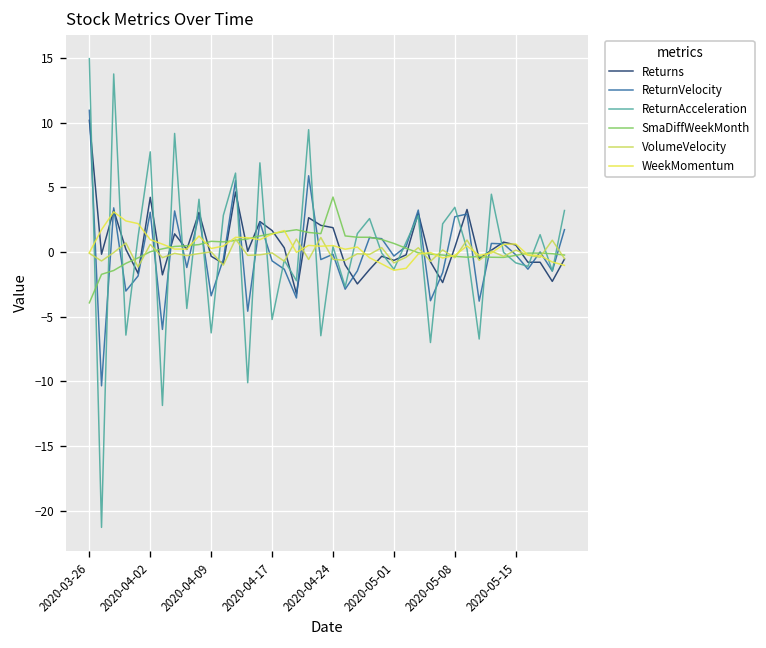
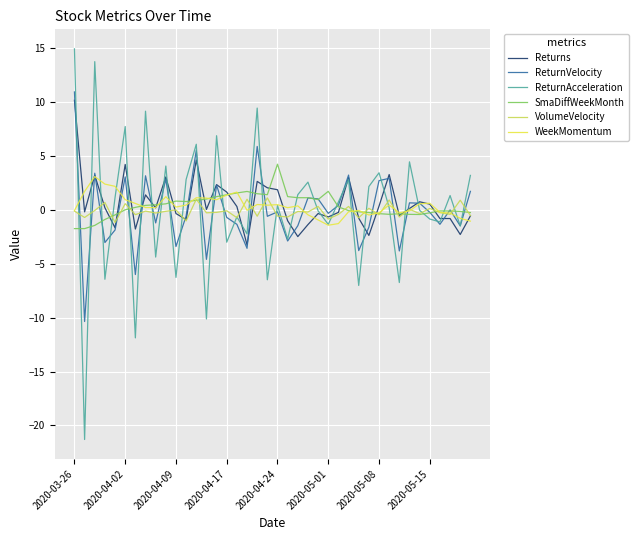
SmaDiffWeekMonth, 2020-03-26: -3.9 -> -1.7
ReturnAcceleration, 2020-04-17: -5.2 -> -3.0
SmaDiffWeekMonth, 2020-05-01: 0.7 -> 1.7
